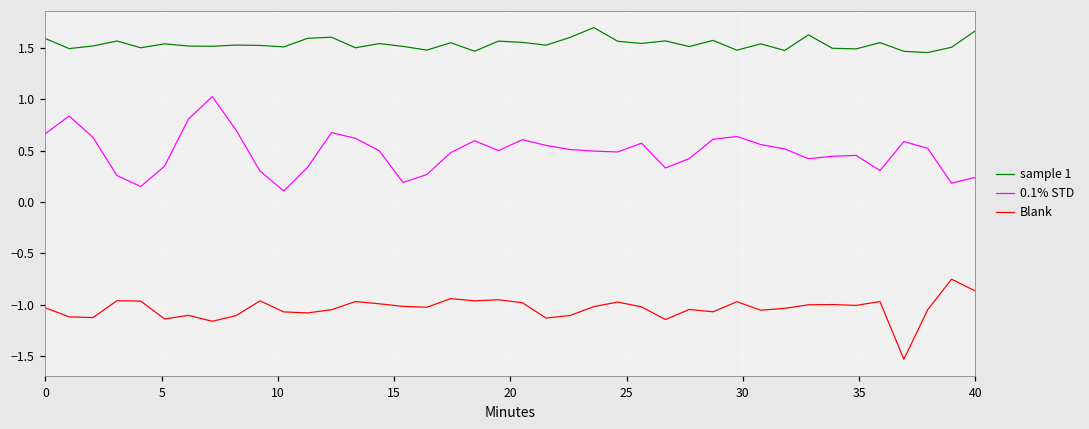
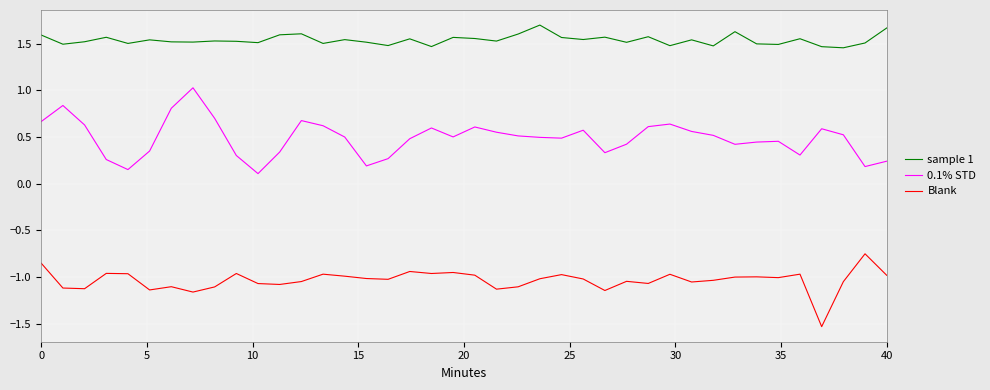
Blank, 0: -1.0 -> -0.9
Blank, 40: -0.9 -> -1.0
